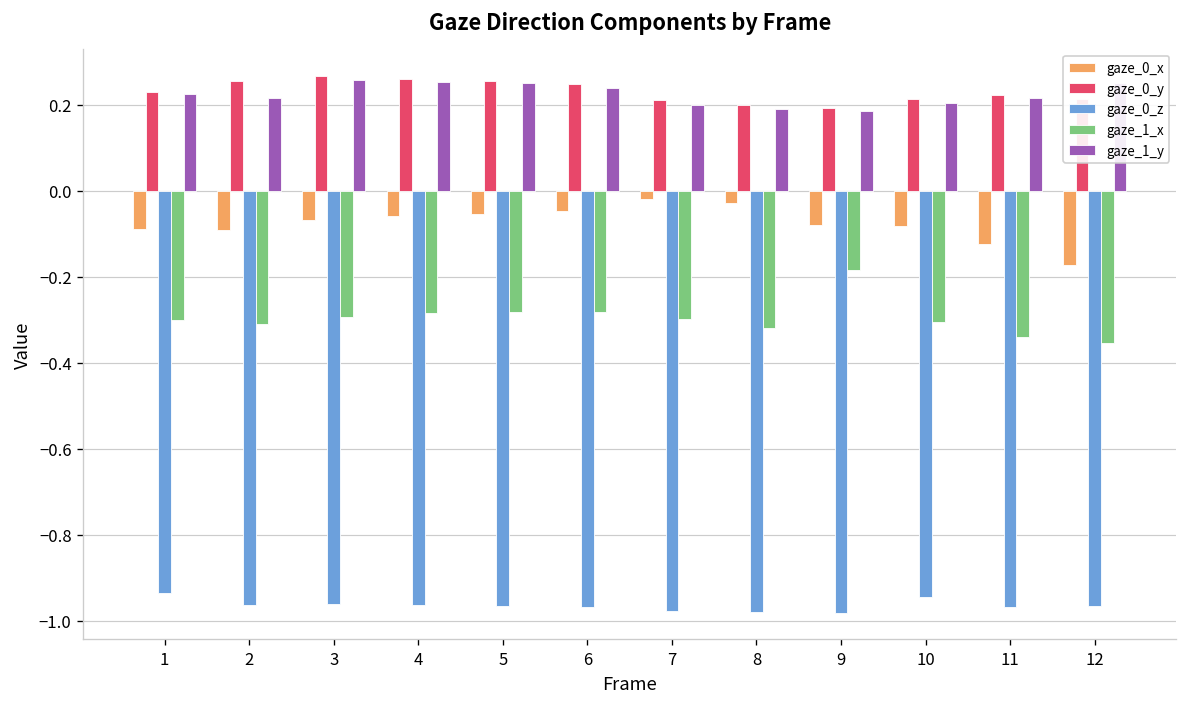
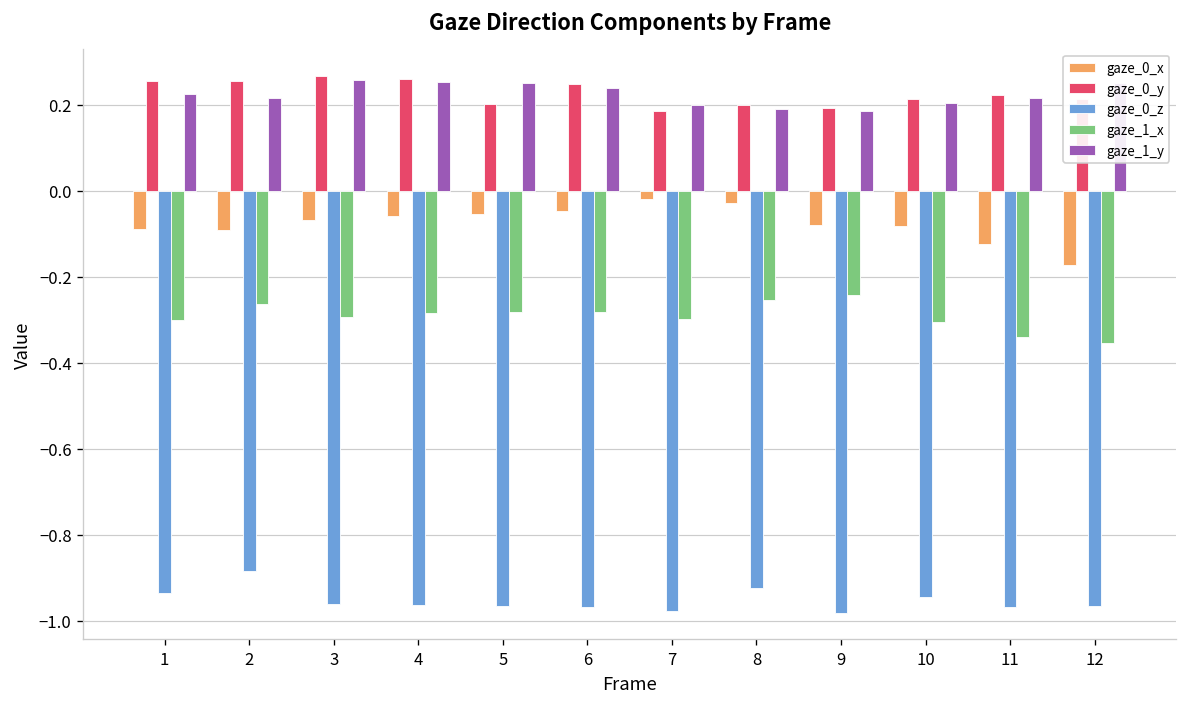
gaze_0_y, 1: 0.23 -> 0.25
gaze_0_z, 2: -0.96 -> -0.88
gaze_1_x, 2: -0.31 -> -0.26
gaze_0_y, 5: 0.26 -> 0.20
gaze_0_y, 7: 0.21 -> 0.19
gaze_0_z, 8: -0.98 -> -0.92
gaze_1_x, 8: -0.32 -> -0.25
gaze_1_x, 9: -0.19 -> -0.24
